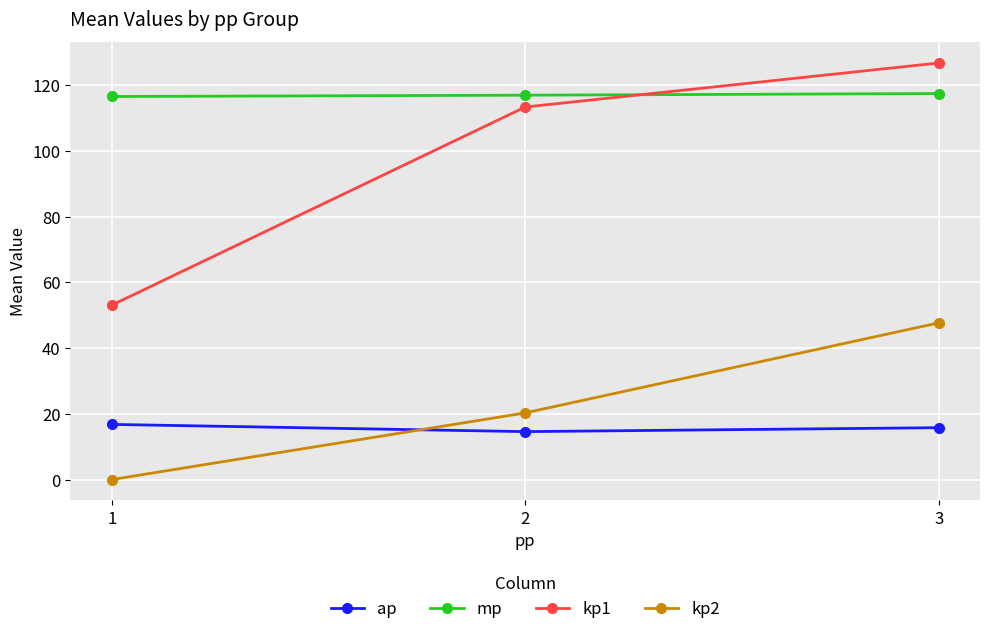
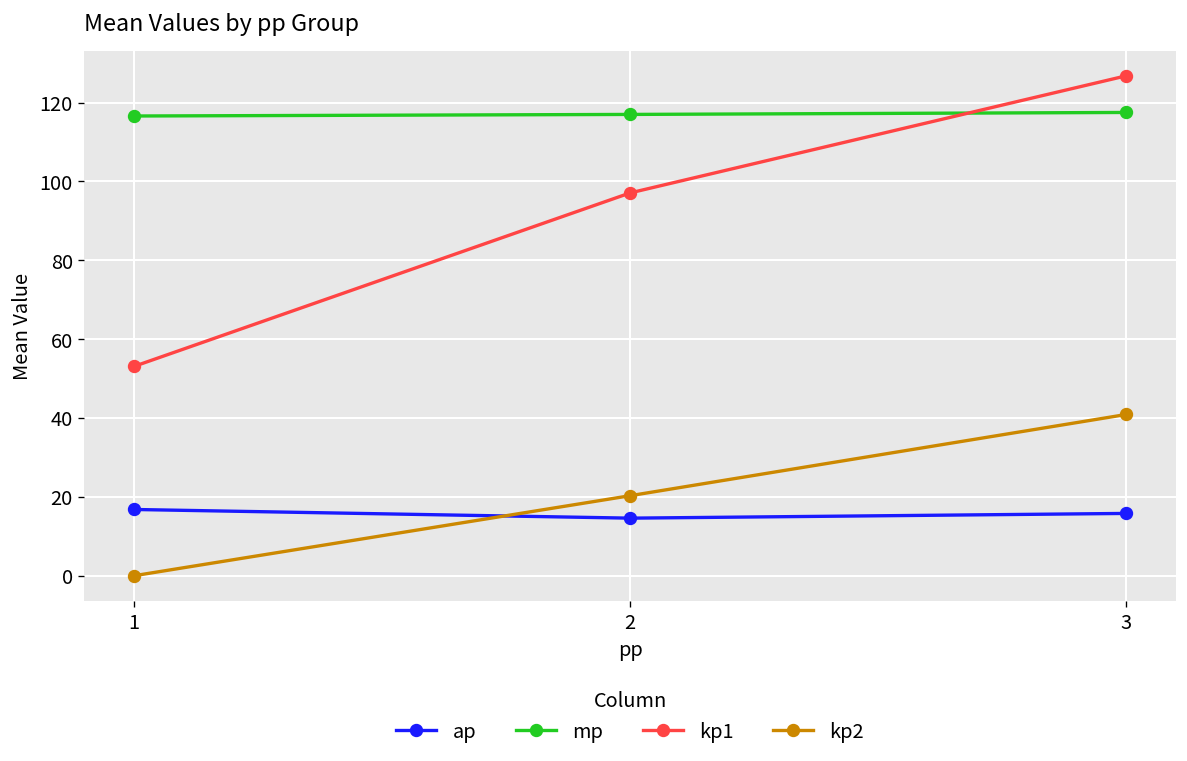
kp1, 2: 113 -> 97
kp2, 3: 48 -> 41
